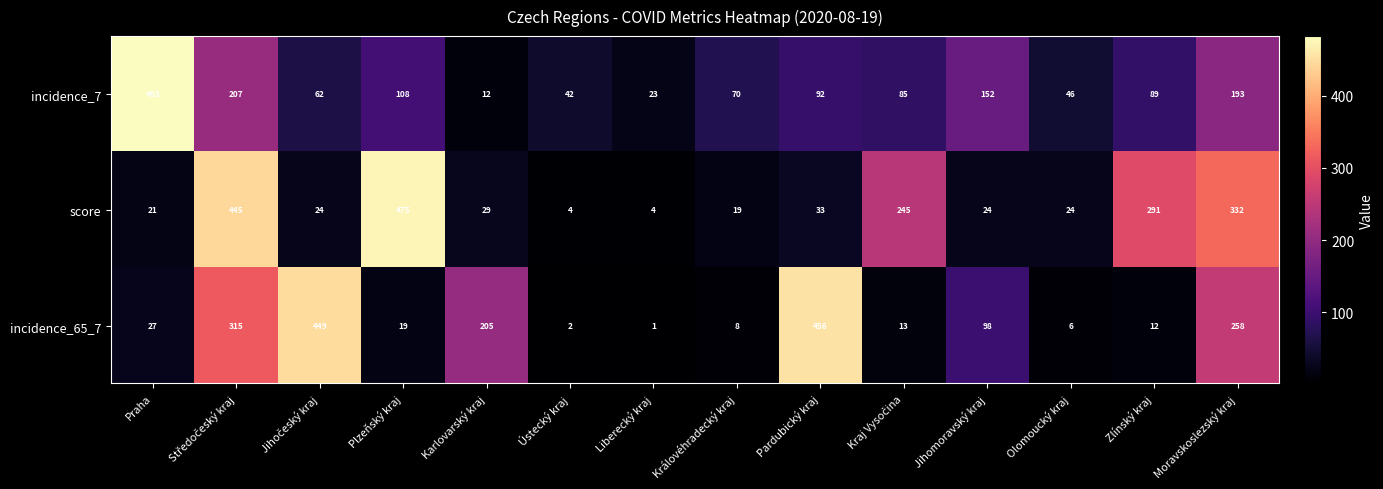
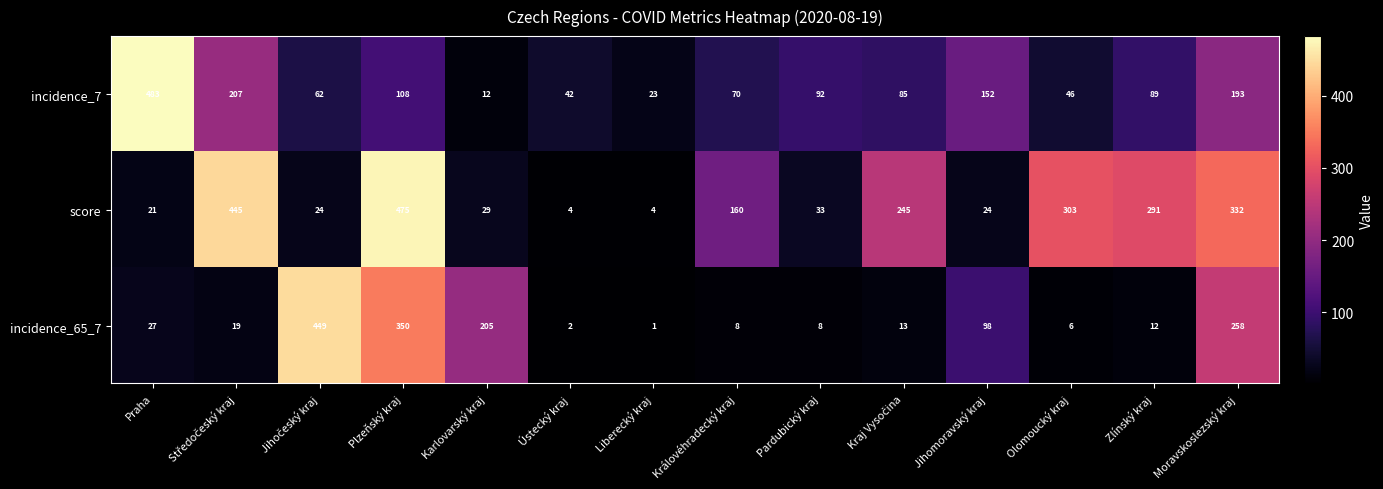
score, Královéhradecký kraj: 19 -> 160
score, Olomoucký kraj: 24 -> 303
incidence_65_7, Středočeský kraj: 315 -> 19
incidence_65_7, Plzeňský kraj: 19 -> 350
incidence_65_7, Pardubický kraj: 456 -> 8
